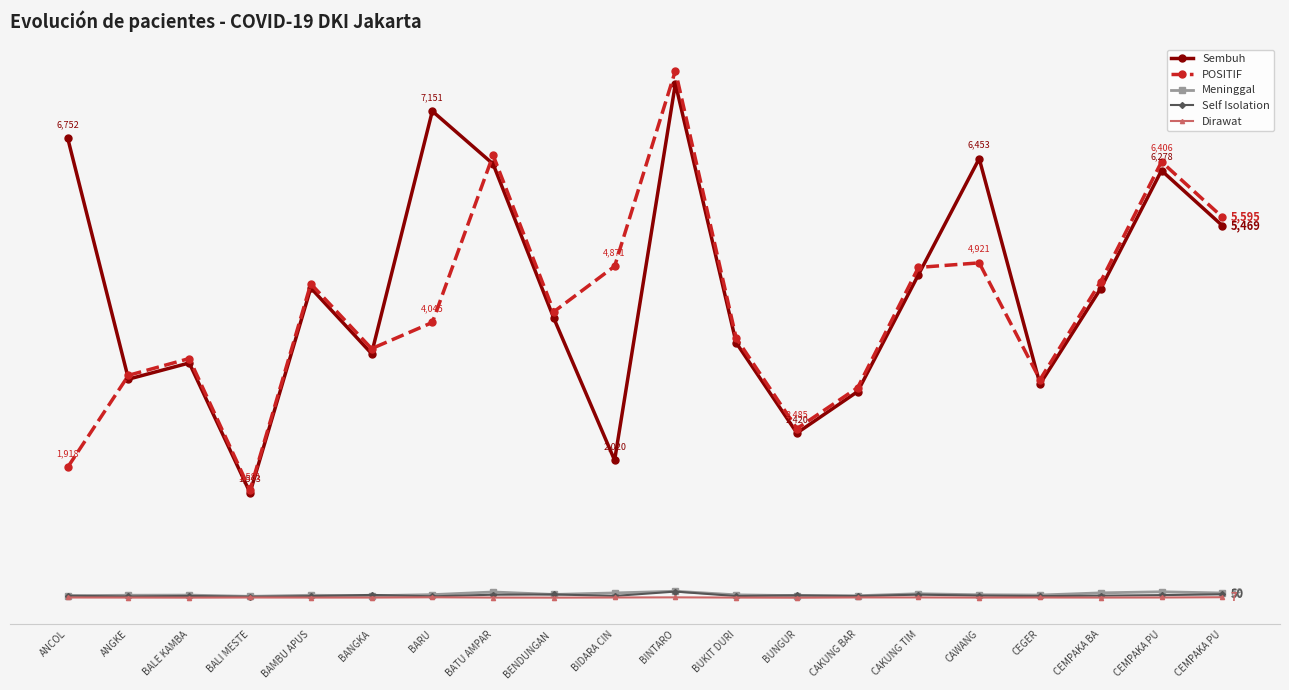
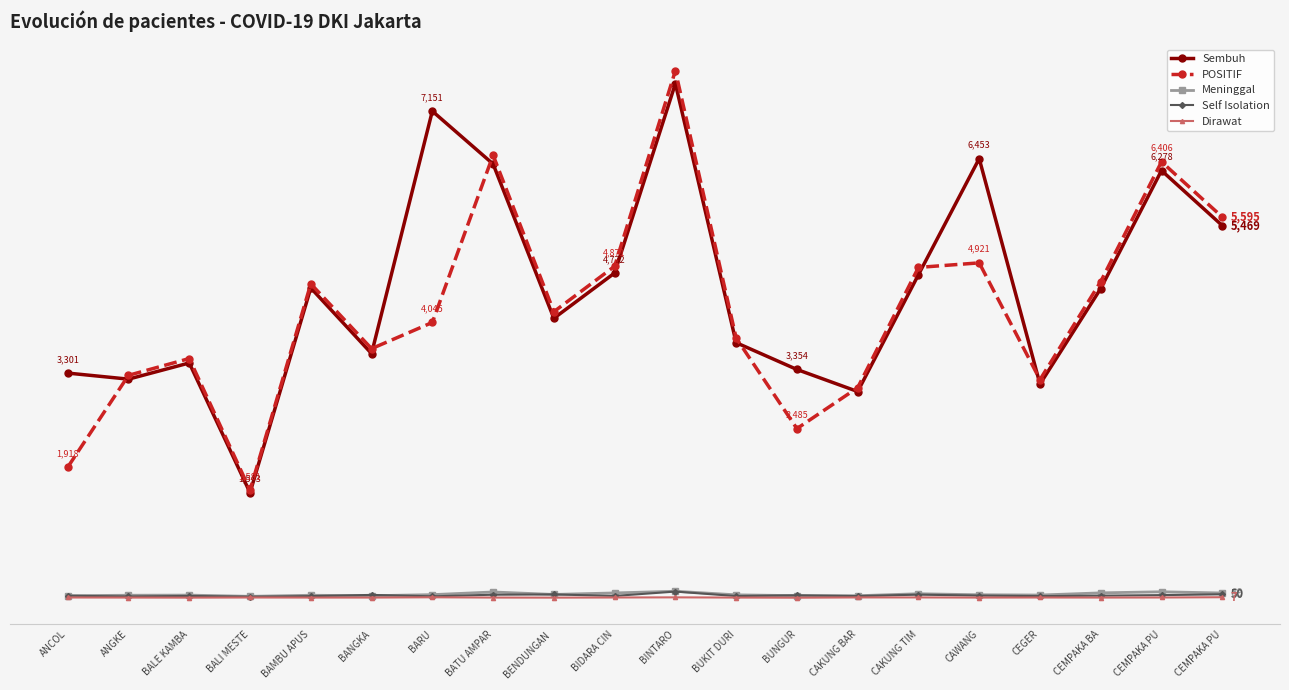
Sembuh, ANCOL: 6,752 -> 3,301
Sembuh, BIDARA CIN: 2,020 -> 4,772
Sembuh, BUNGUR: 2,420 -> 3,354
